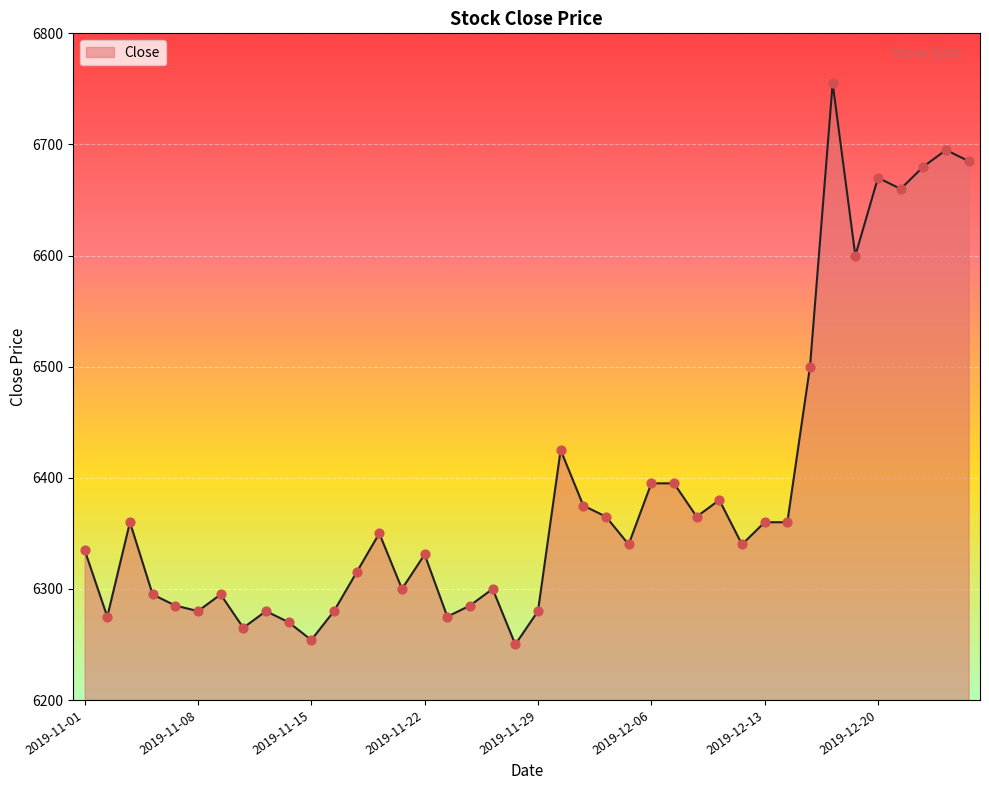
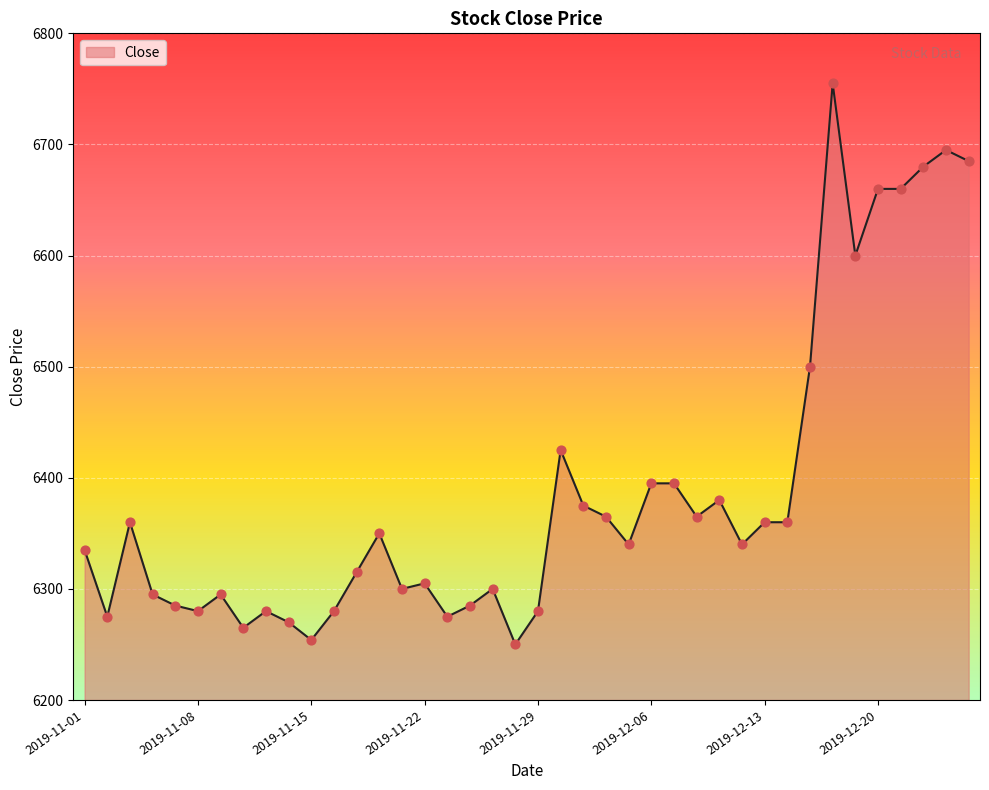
2019-11-22: 6331 -> 6305
2019-12-20: 6670 -> 6660
